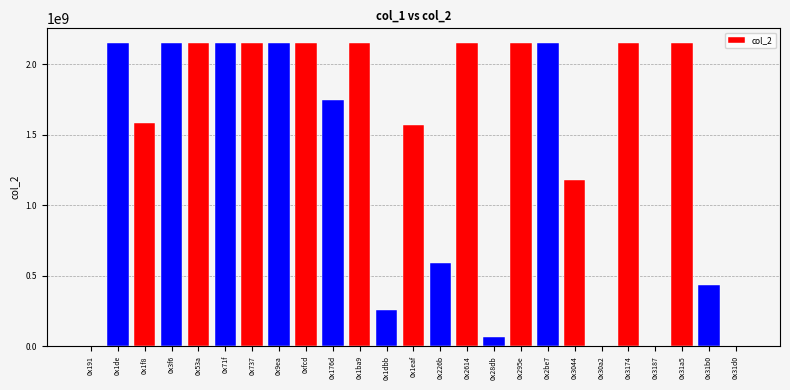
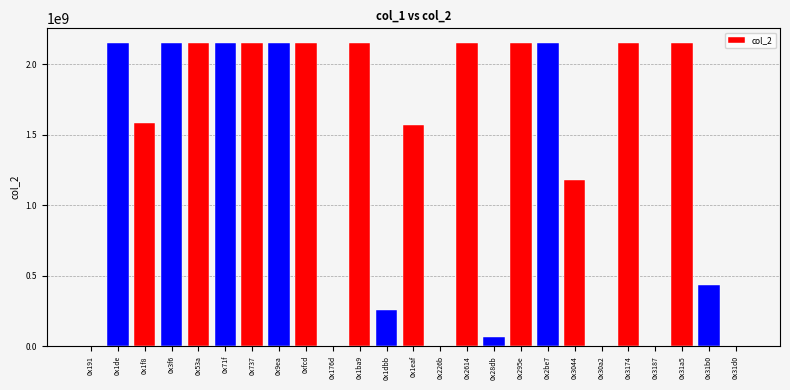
0x176d: 1740000000 -> 0
0x226b: 590000000 -> 0
